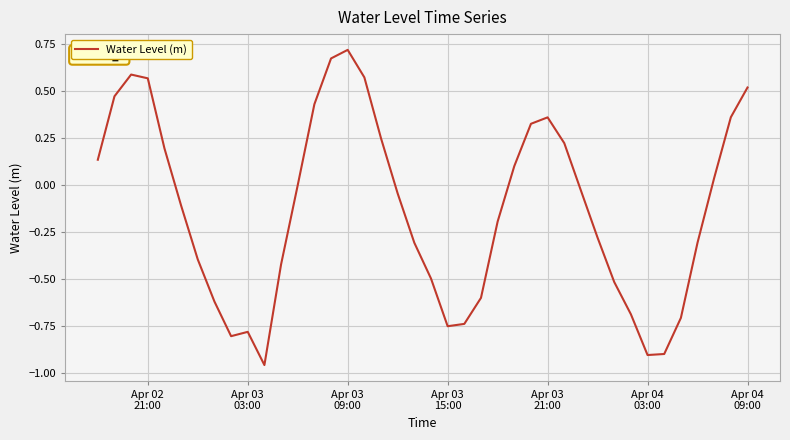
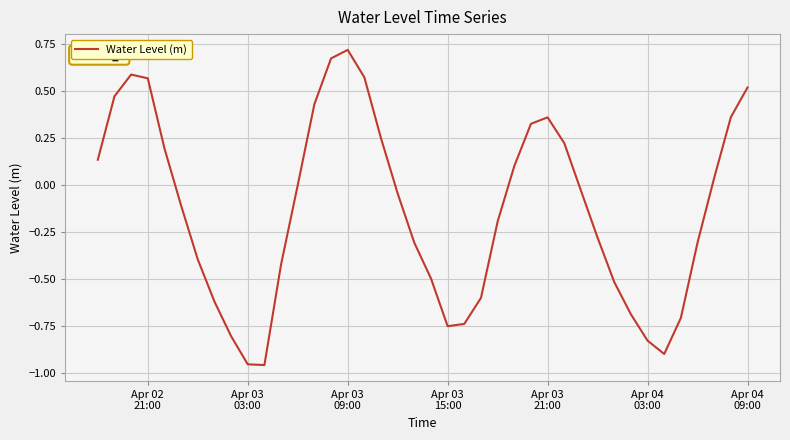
Apr 03 03:00: -0.78 -> -0.95
Apr 04 03:00: -0.90 -> -0.83
